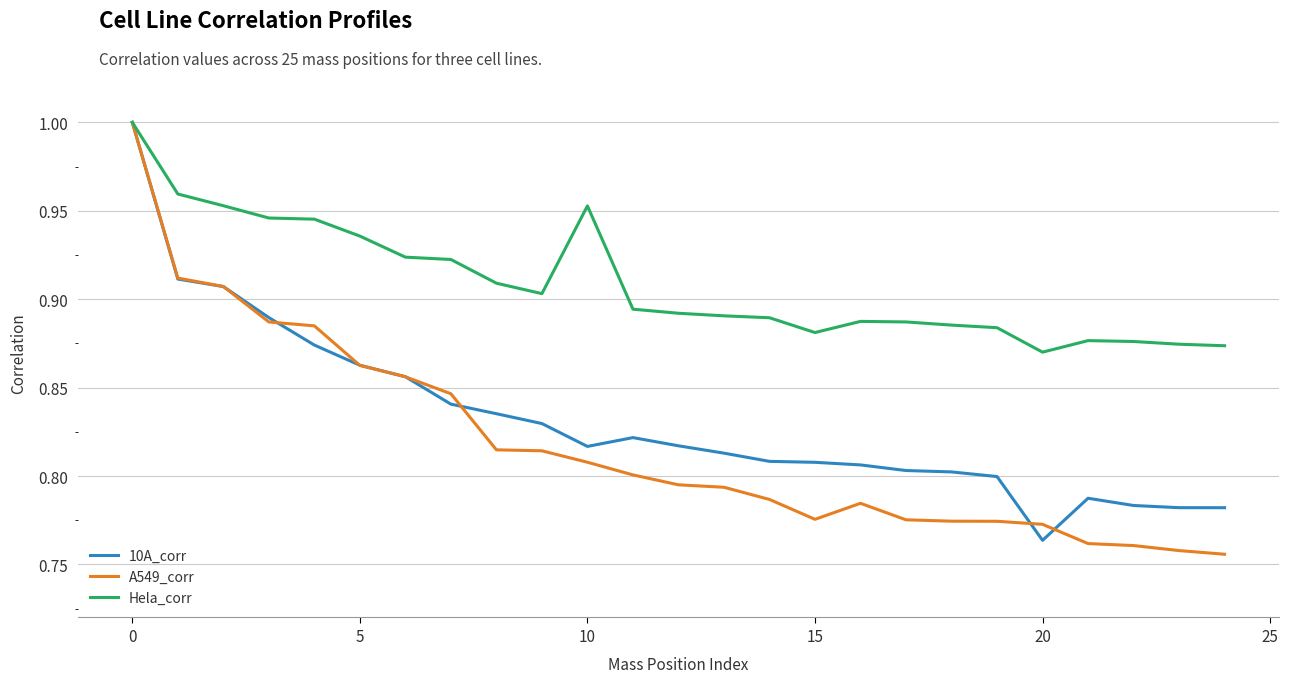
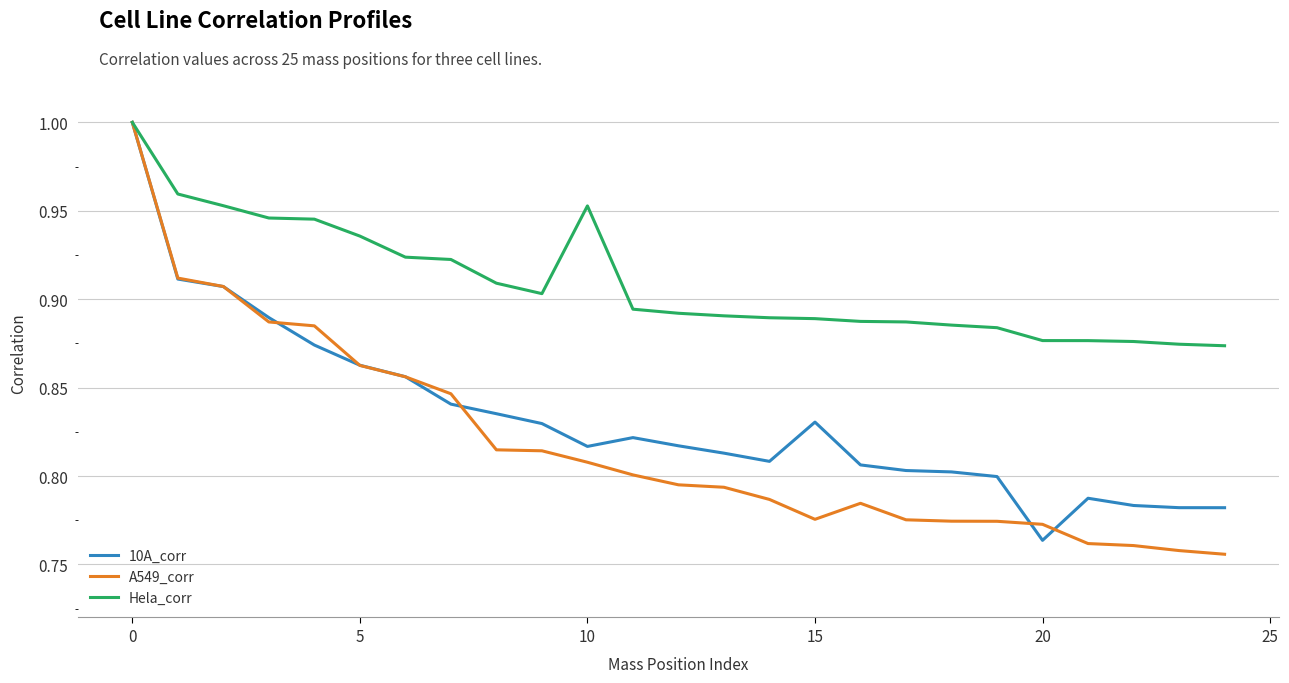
10A_corr, 15: 0.808 -> 0.830
Hela_corr, 15: 0.881 -> 0.889
Hela_corr, 20: 0.870 -> 0.877
